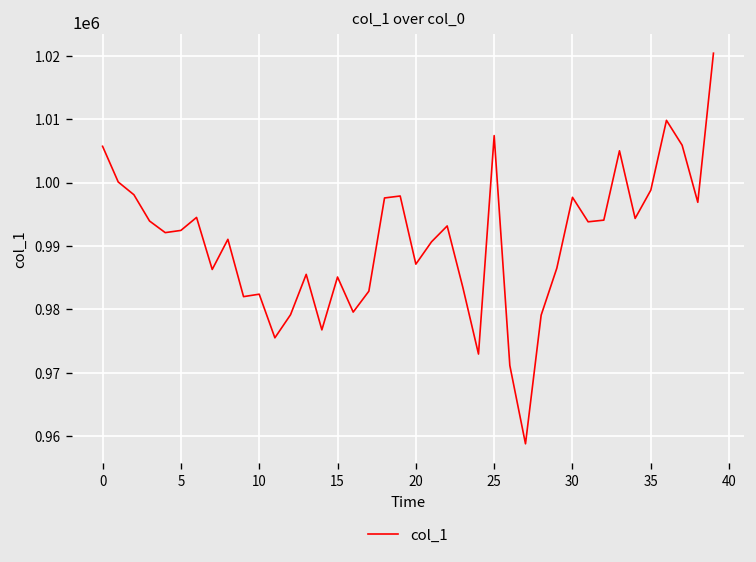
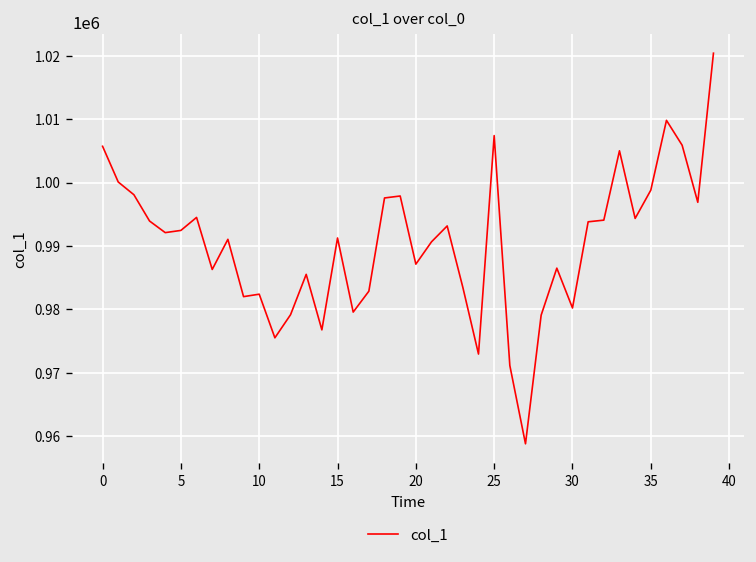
15: 985000 -> 991000
30: 998000 -> 980000
